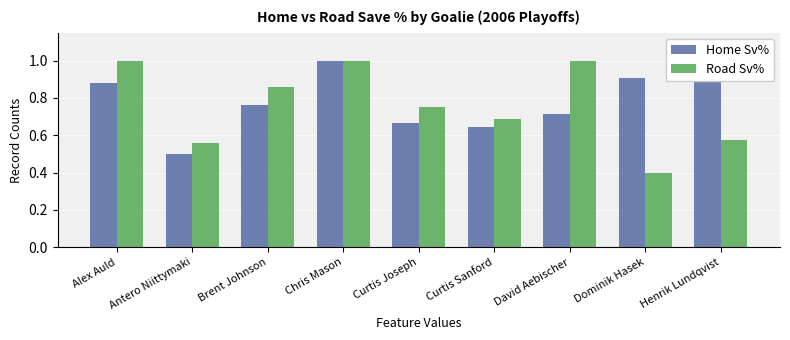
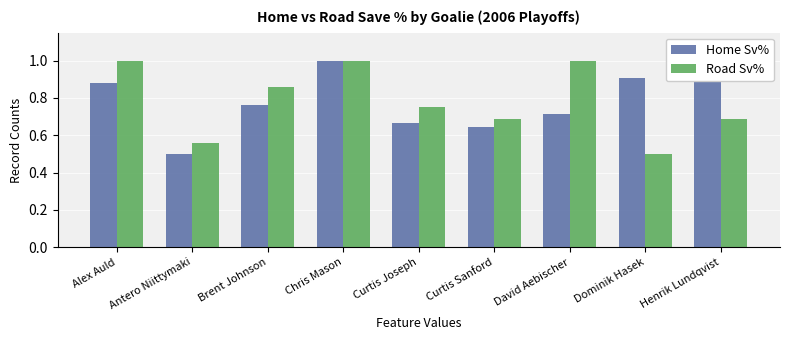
Road Sv%, Dominik Hasek: 0.4 -> 0.5
Road Sv%, Henrik Lundqvist: 0.57 -> 0.69
